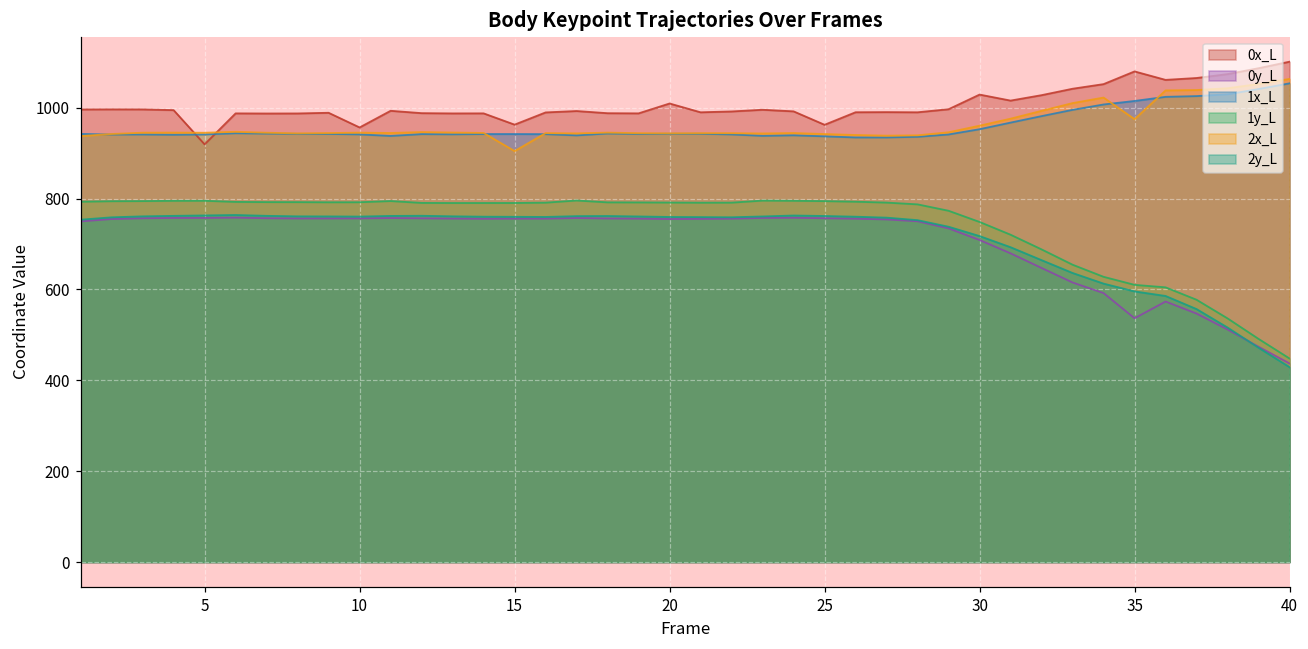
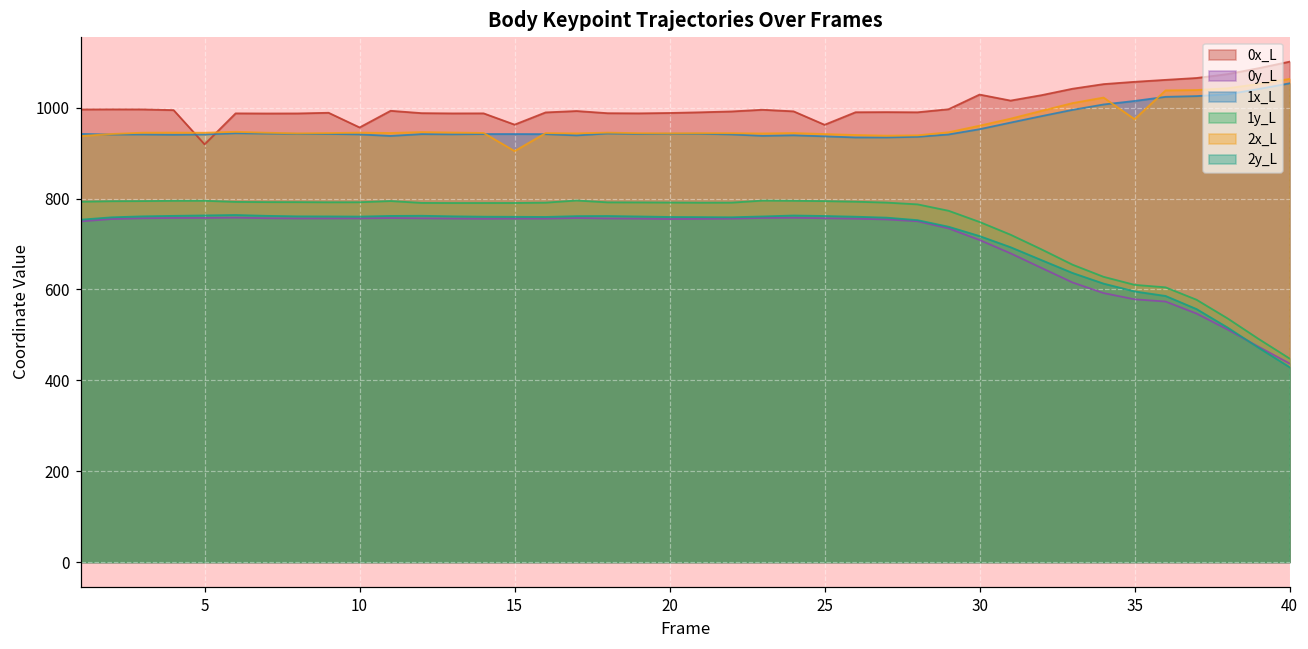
0x_L, 20: 1010 -> 990
0x_L, 35: 1080 -> 1060
0y_L, 35: 540 -> 580
